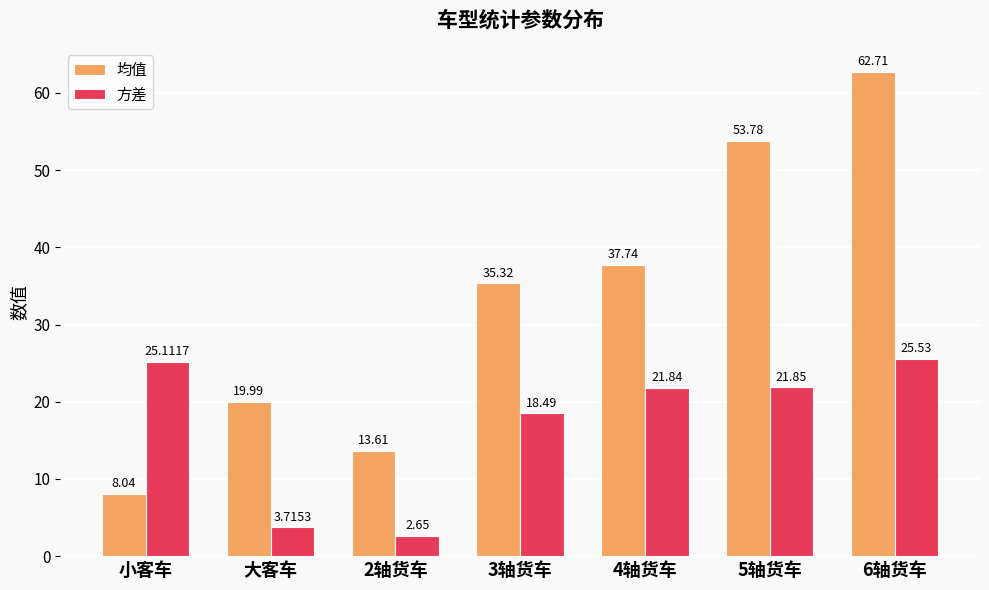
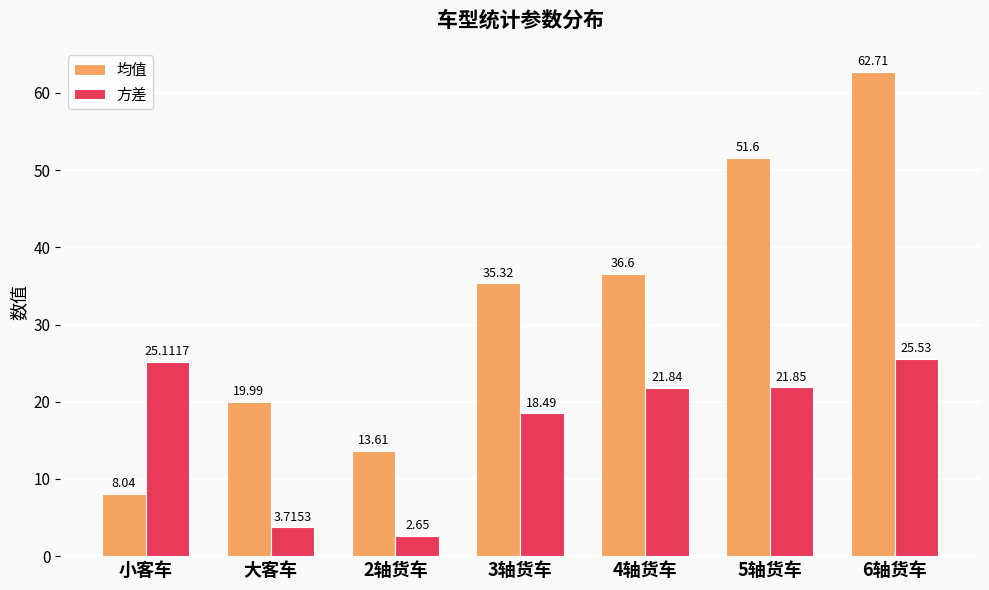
均值, 4轴货车: 37.74 -> 36.6
均值, 5轴货车: 53.78 -> 51.6
